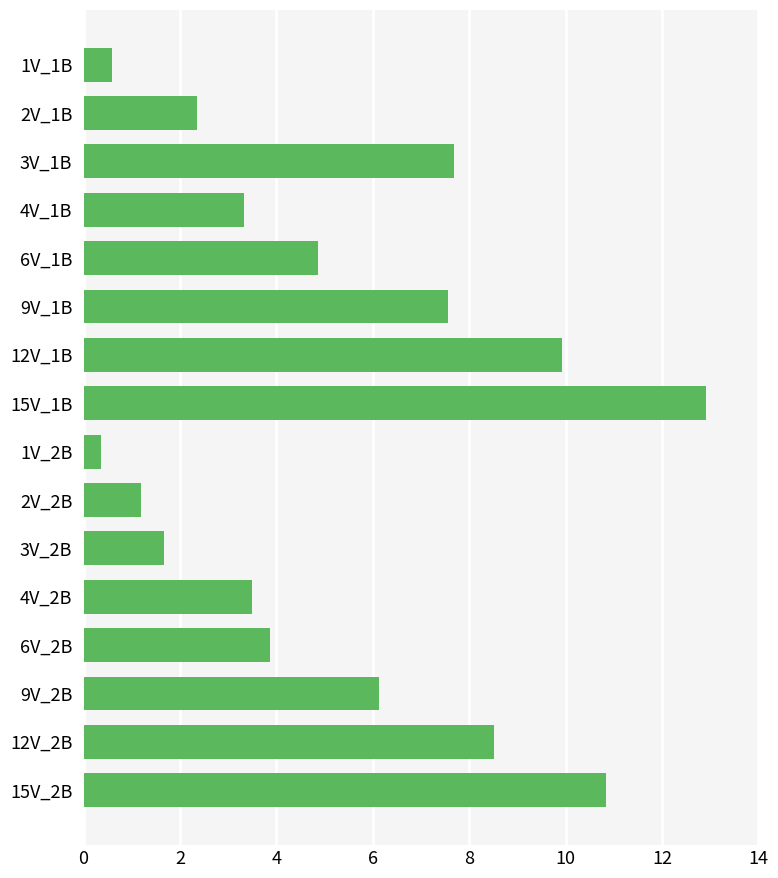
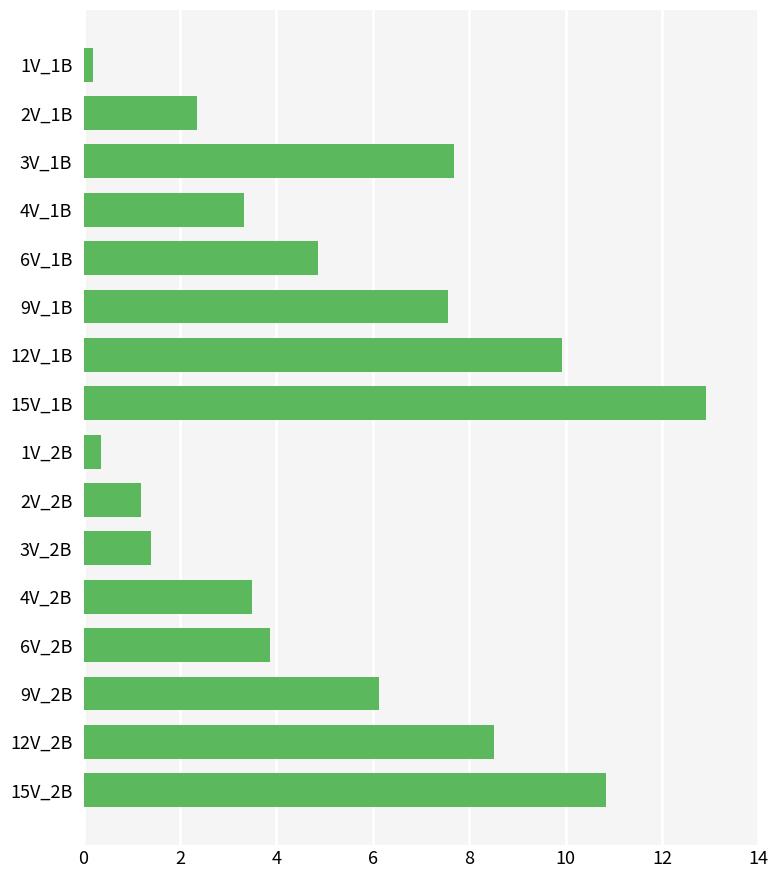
1V_1B: 0.6 -> 0.2
3V_2B: 1.7 -> 1.4
